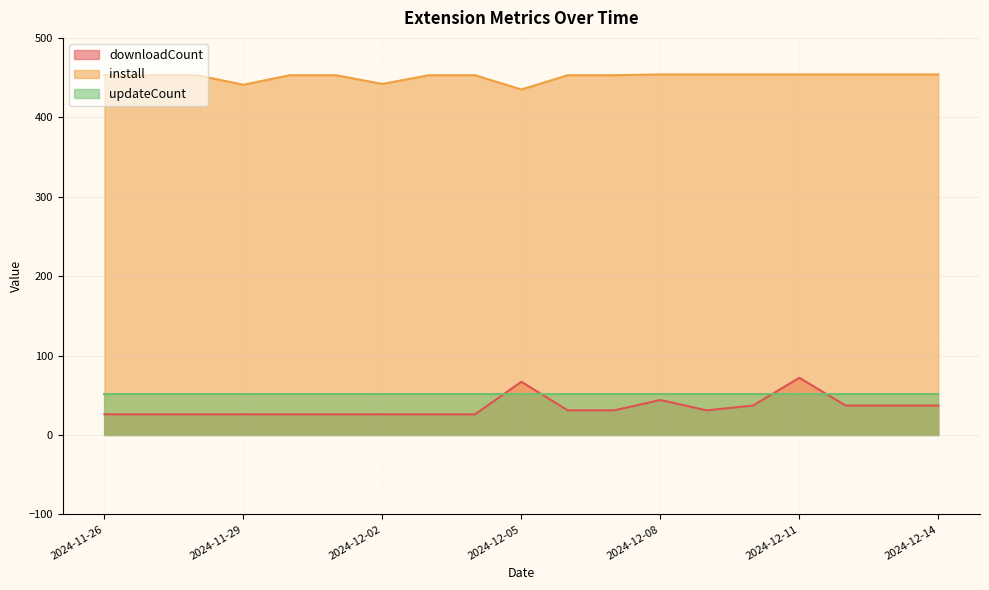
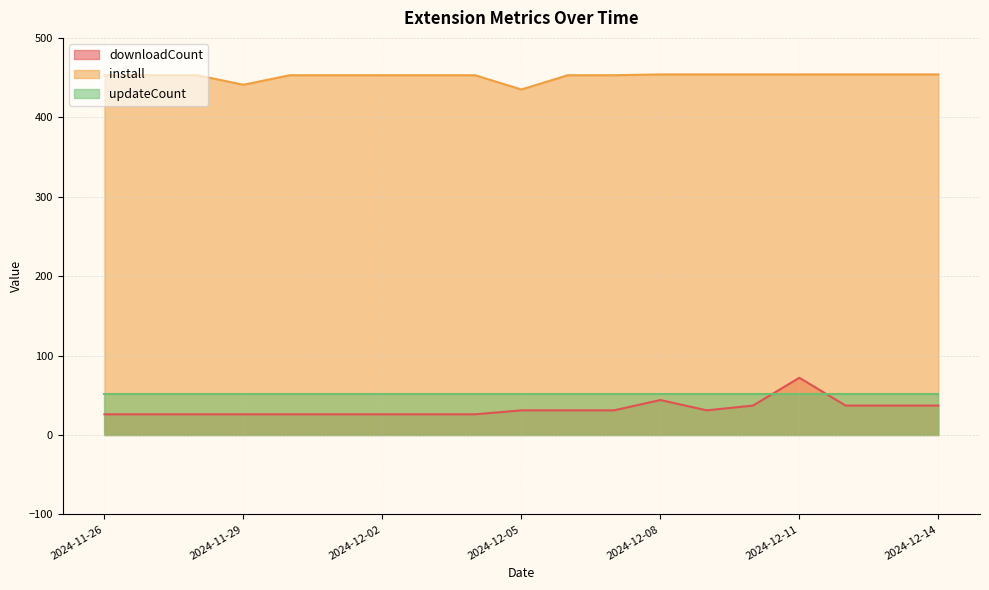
install, 2024-12-02: 440 -> 450
downloadCount, 2024-12-05: 70 -> 30
